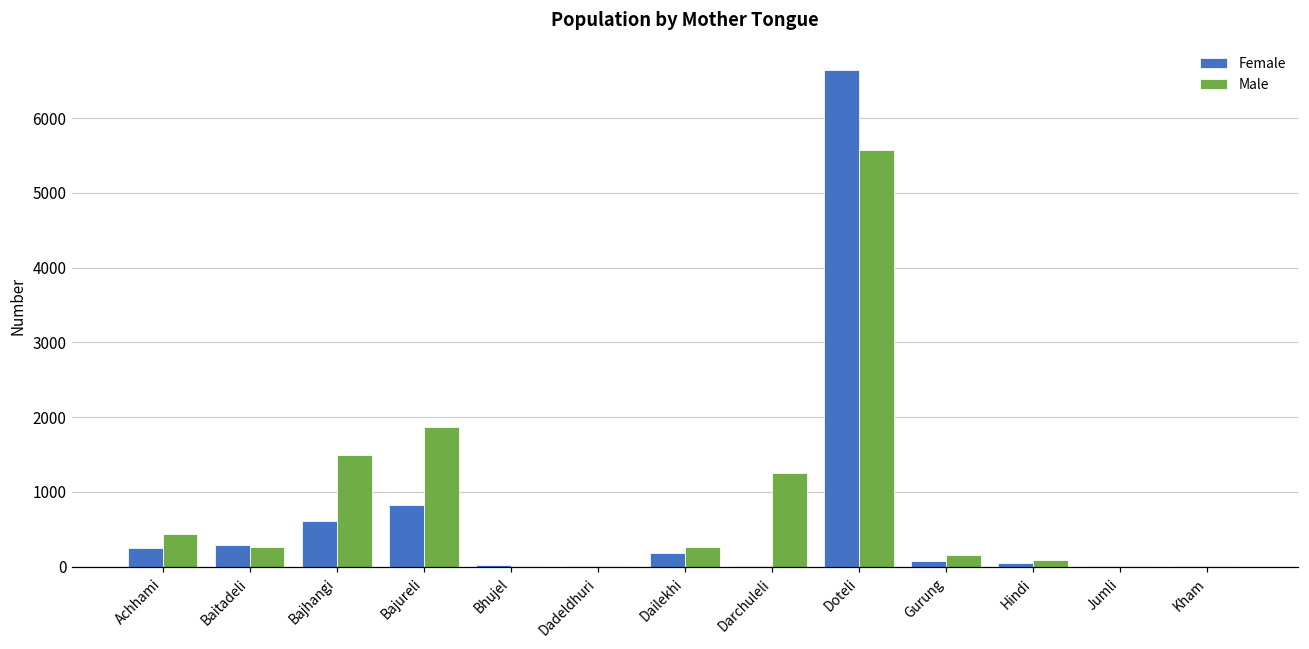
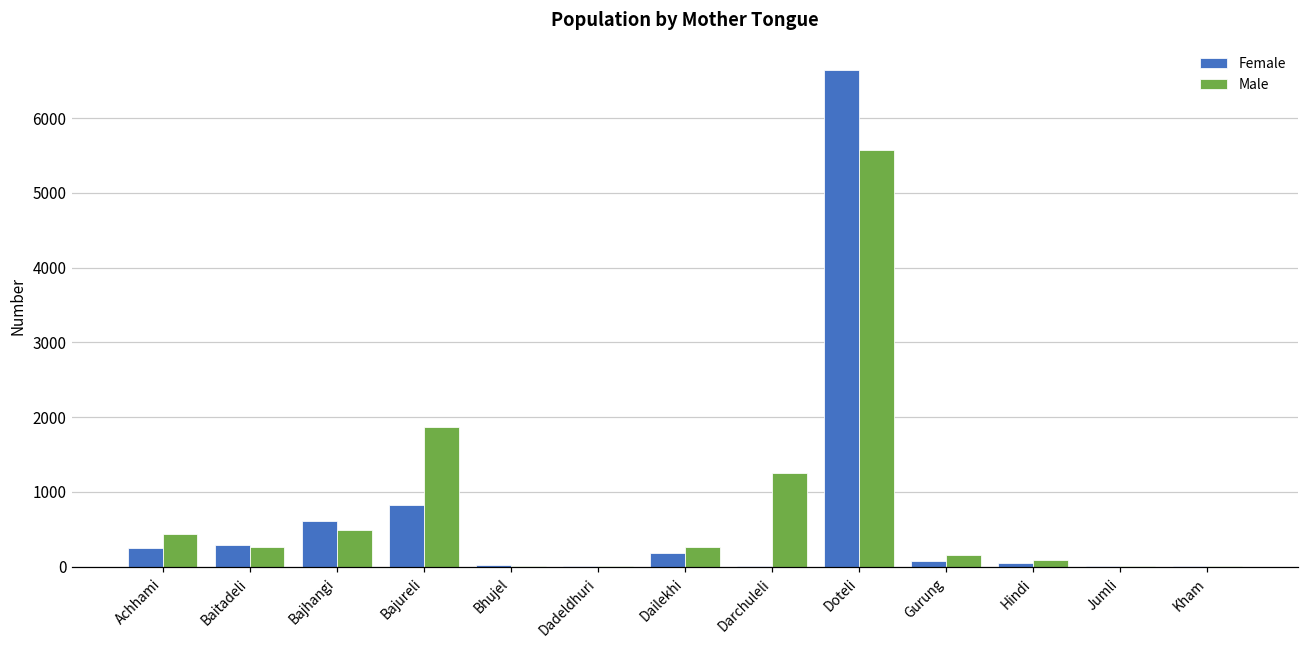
Male, Bajhangi: 1500 -> 500
